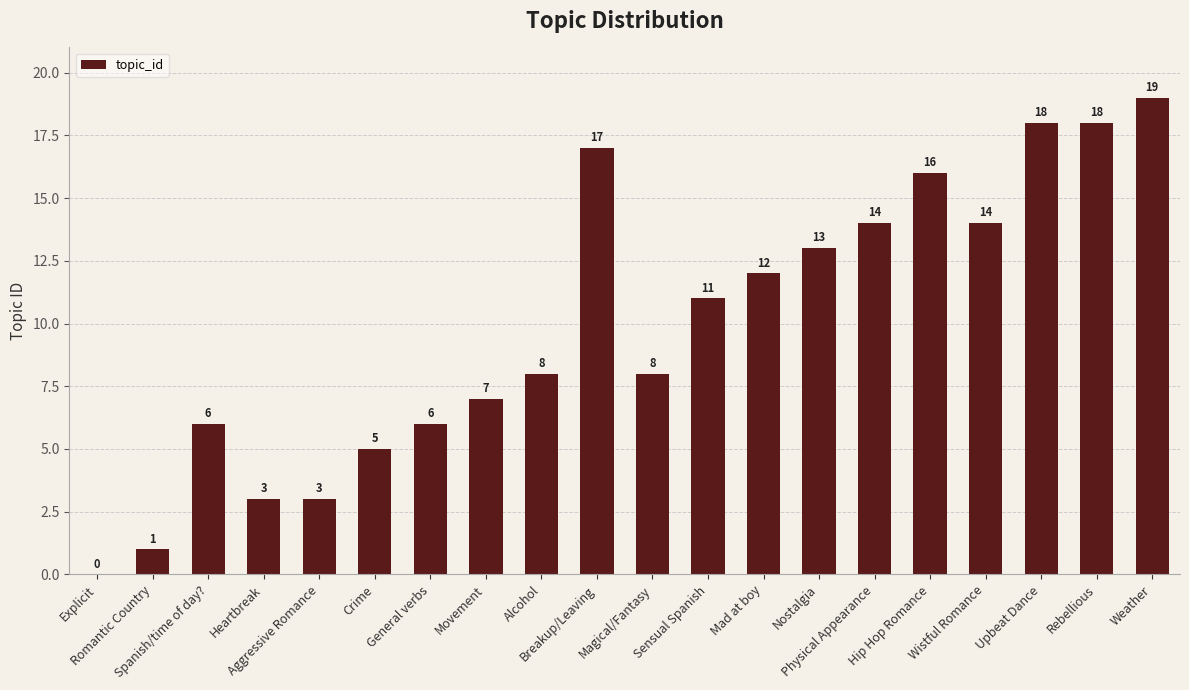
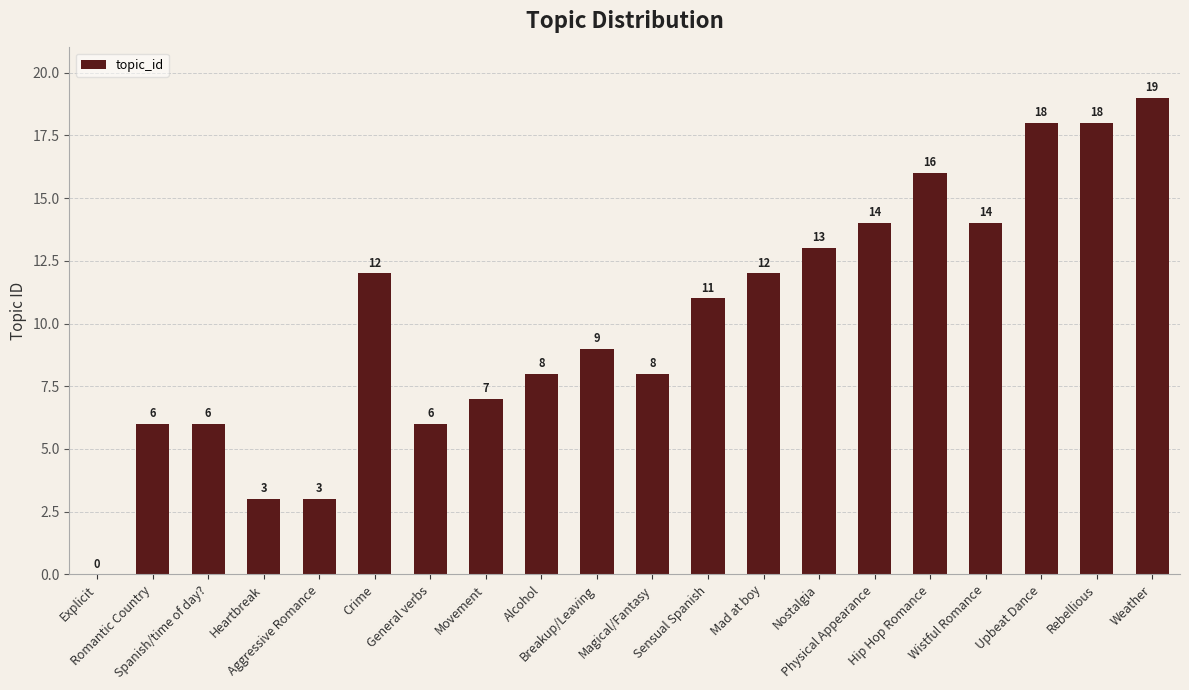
Romantic Country: 1 -> 6
Crime: 5 -> 12
Breakup/Leaving: 17 -> 9
